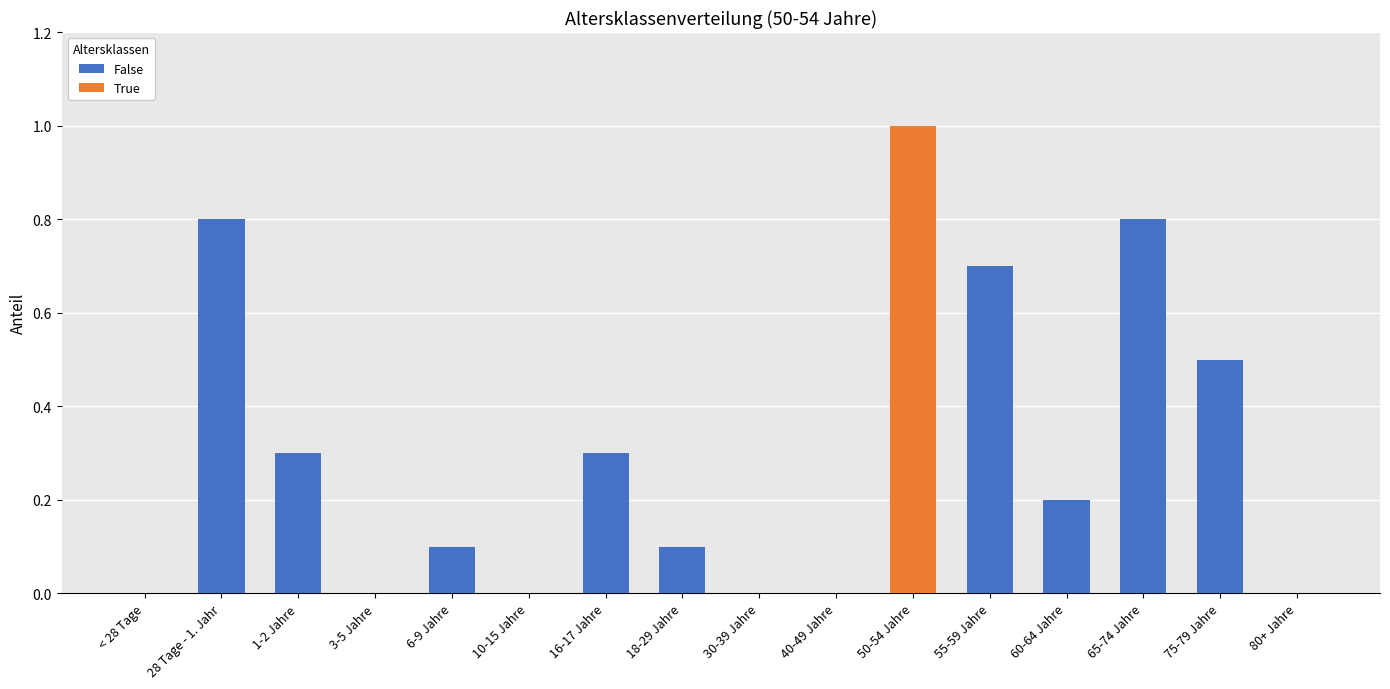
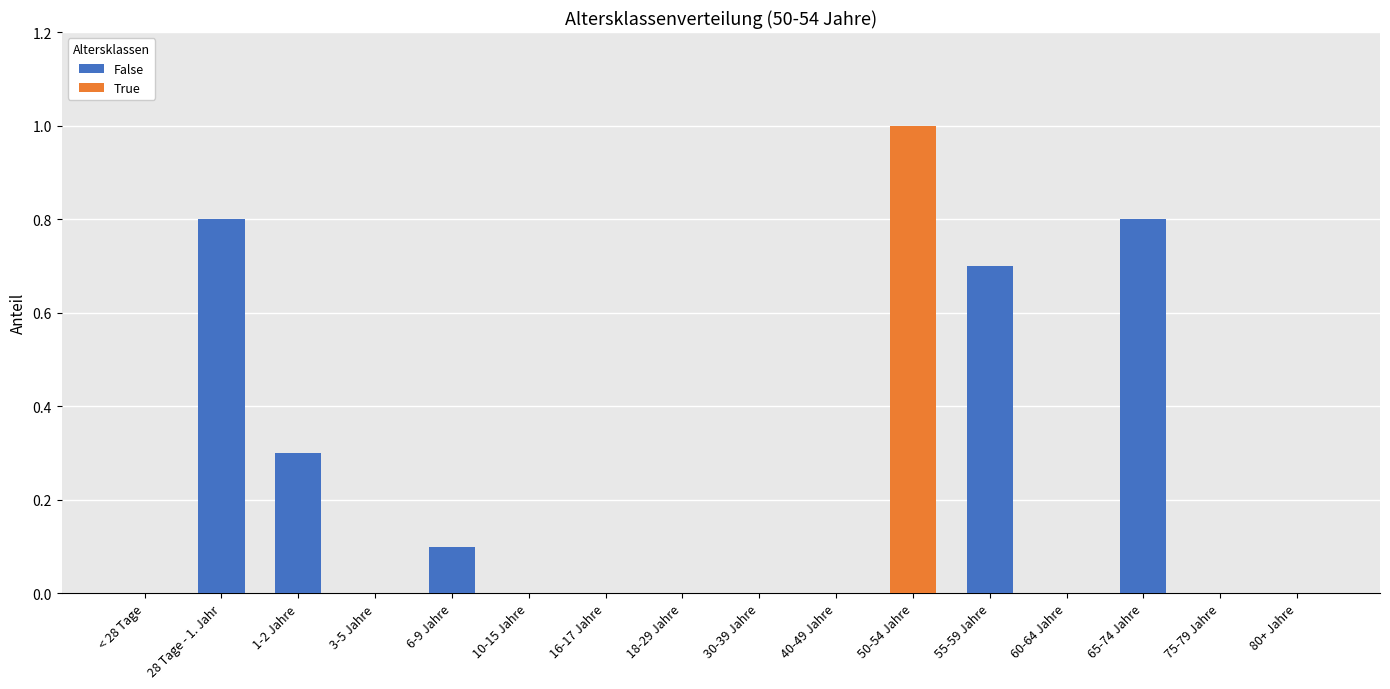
False, 16-17 Jahre: 0.3 -> 0.0
False, 18-29 Jahre: 0.1 -> 0.0
False, 60-64 Jahre: 0.2 -> 0.0
False, 75-79 Jahre: 0.5 -> 0.0
